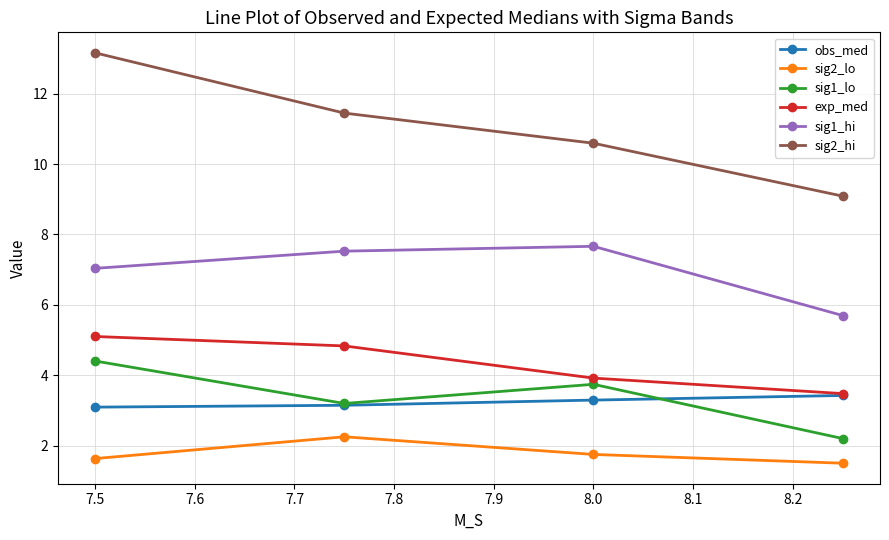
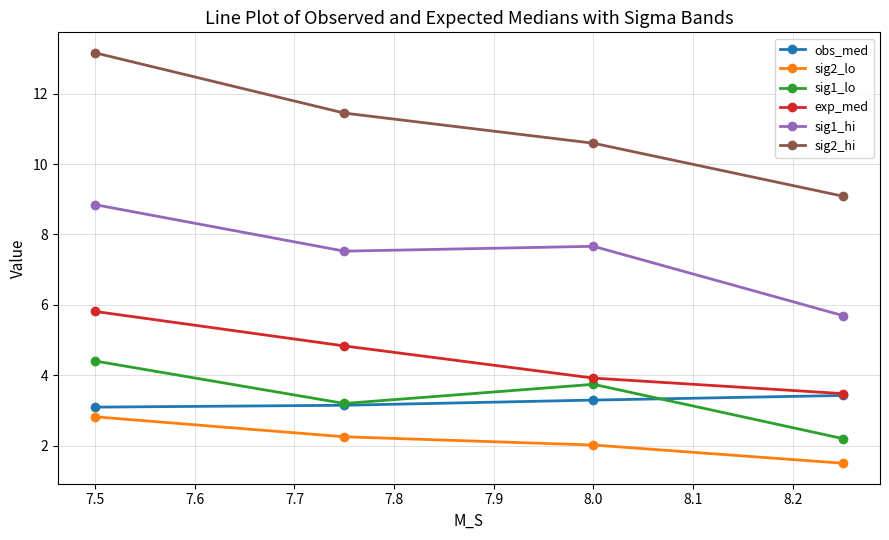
sig2_lo, 7.5: 1.6 -> 2.8
exp_med, 7.5: 5.1 -> 5.8
sig1_hi, 7.5: 7.0 -> 8.8
sig2_lo, 8.0: 1.7 -> 2.0
